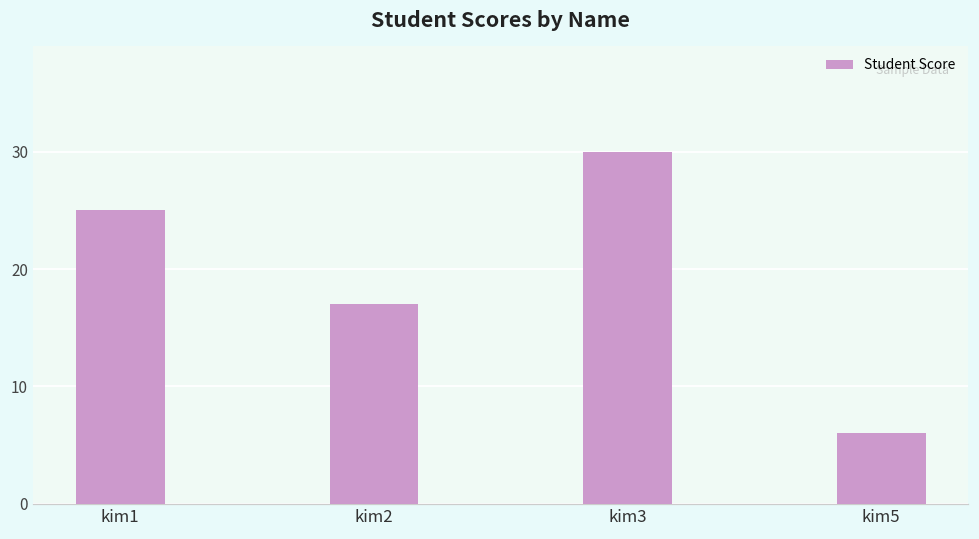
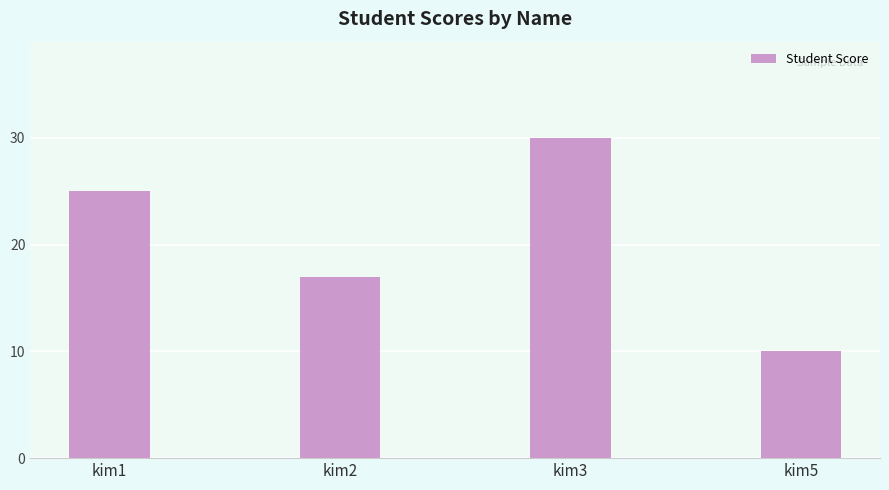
kim5: 6 -> 10
